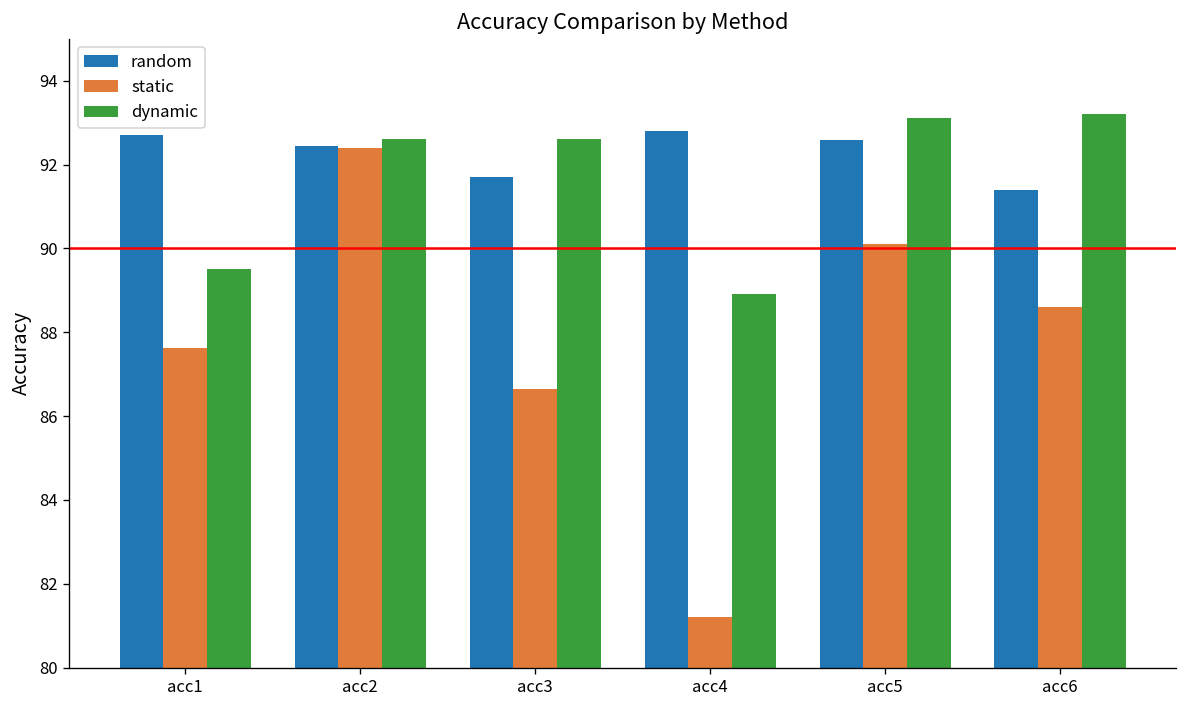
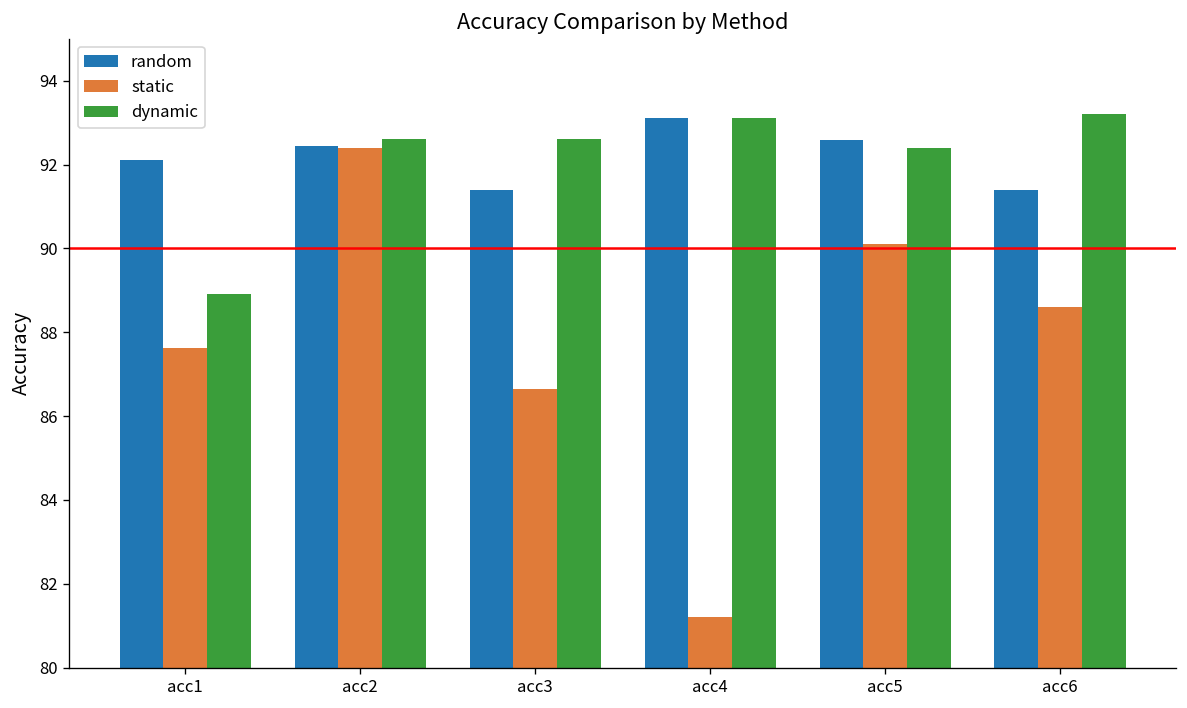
random, acc1: 92.7 -> 92.1
dynamic, acc1: 89.5 -> 88.9
random, acc3: 91.7 -> 91.4
random, acc4: 92.8 -> 93.1
dynamic, acc4: 88.9 -> 93.1
dynamic, acc5: 93.1 -> 92.4
